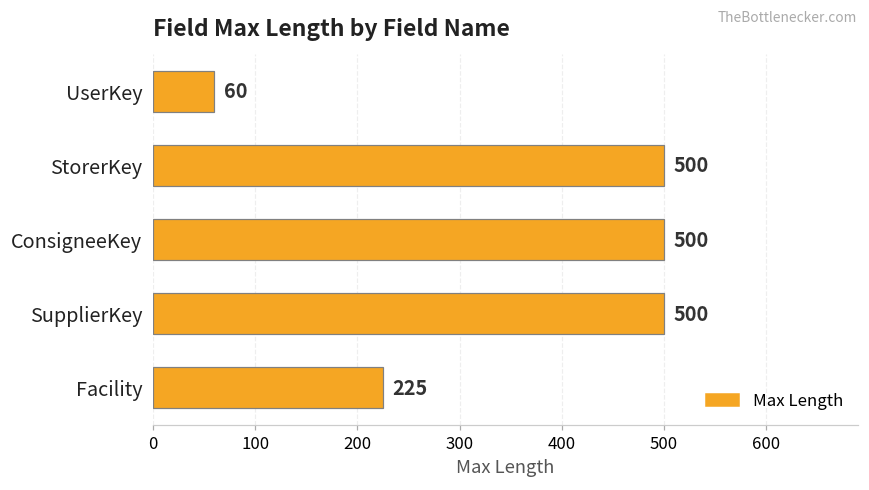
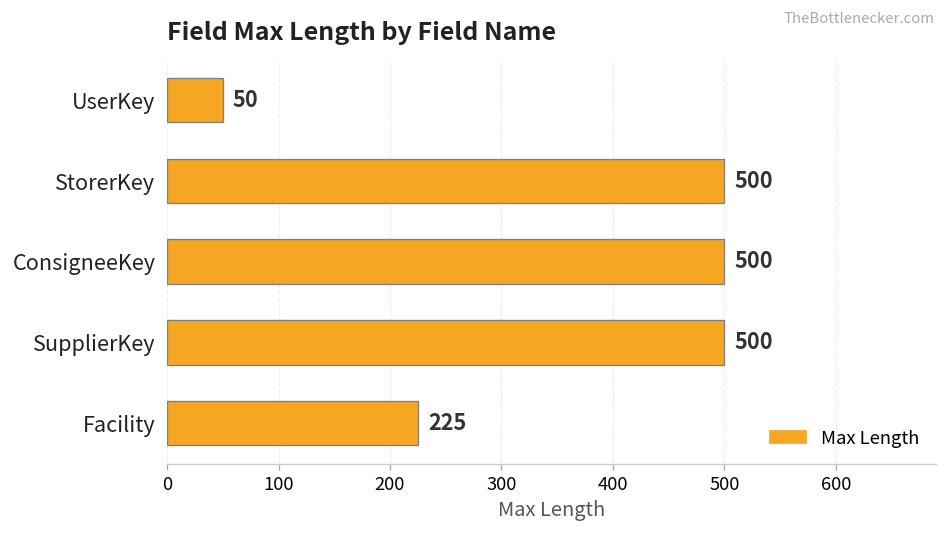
UserKey: 60 -> 50
